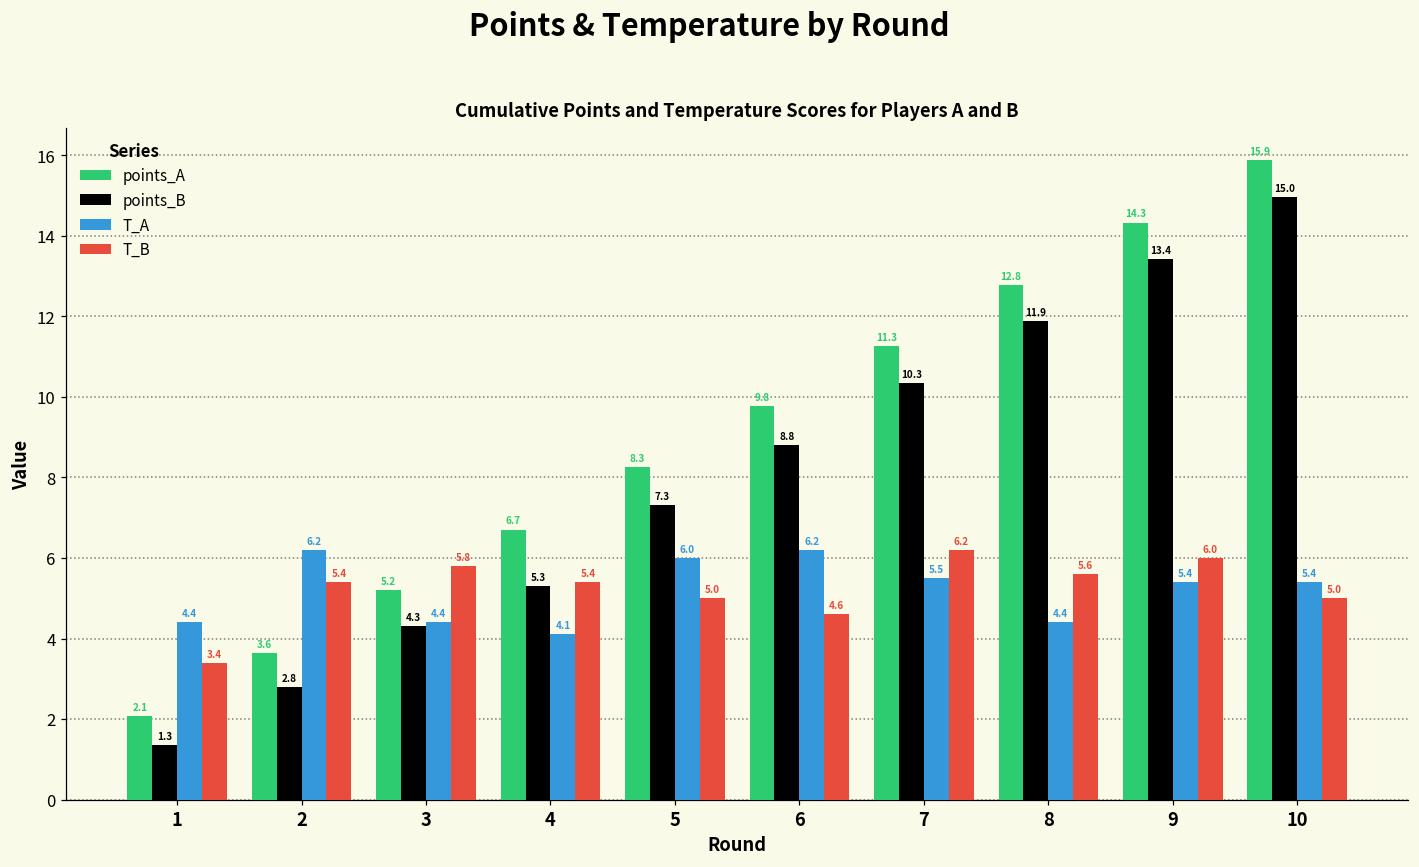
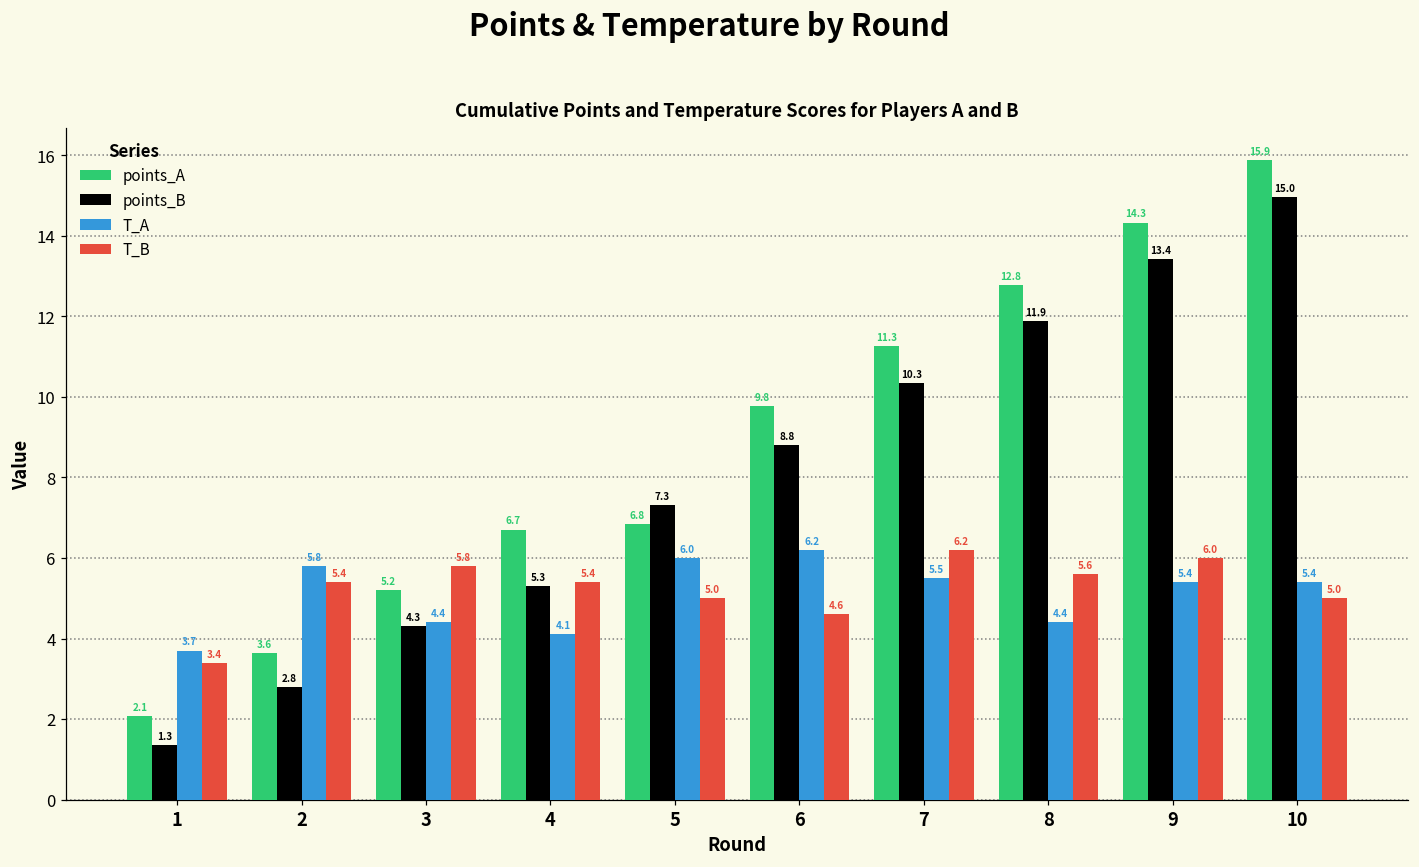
T_A, 1: 4.4 -> 3.7
T_A, 2: 6.2 -> 5.8
points_A, 5: 8.3 -> 6.8
